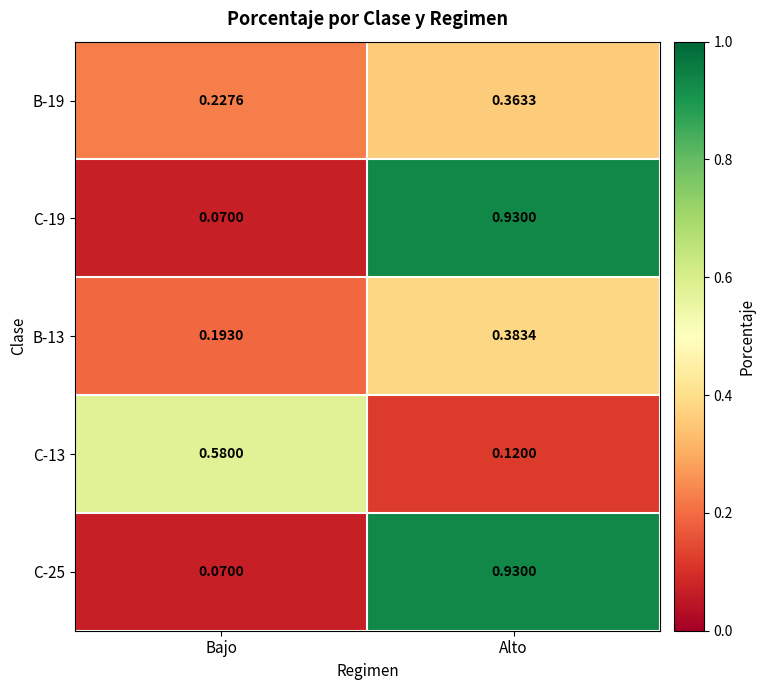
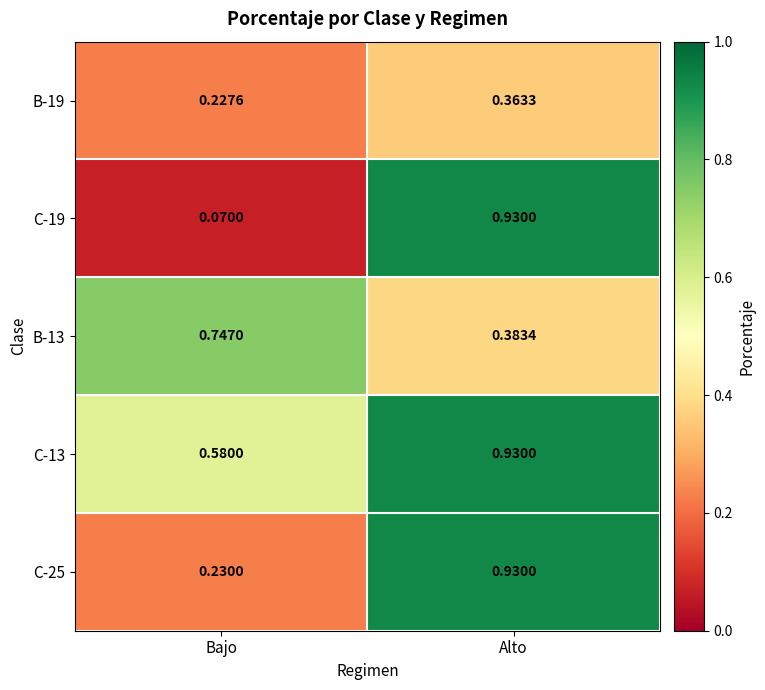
B-13, Bajo: 0.1930 -> 0.7470
C-13, Alto: 0.1200 -> 0.9300
C-25, Bajo: 0.0700 -> 0.2300
